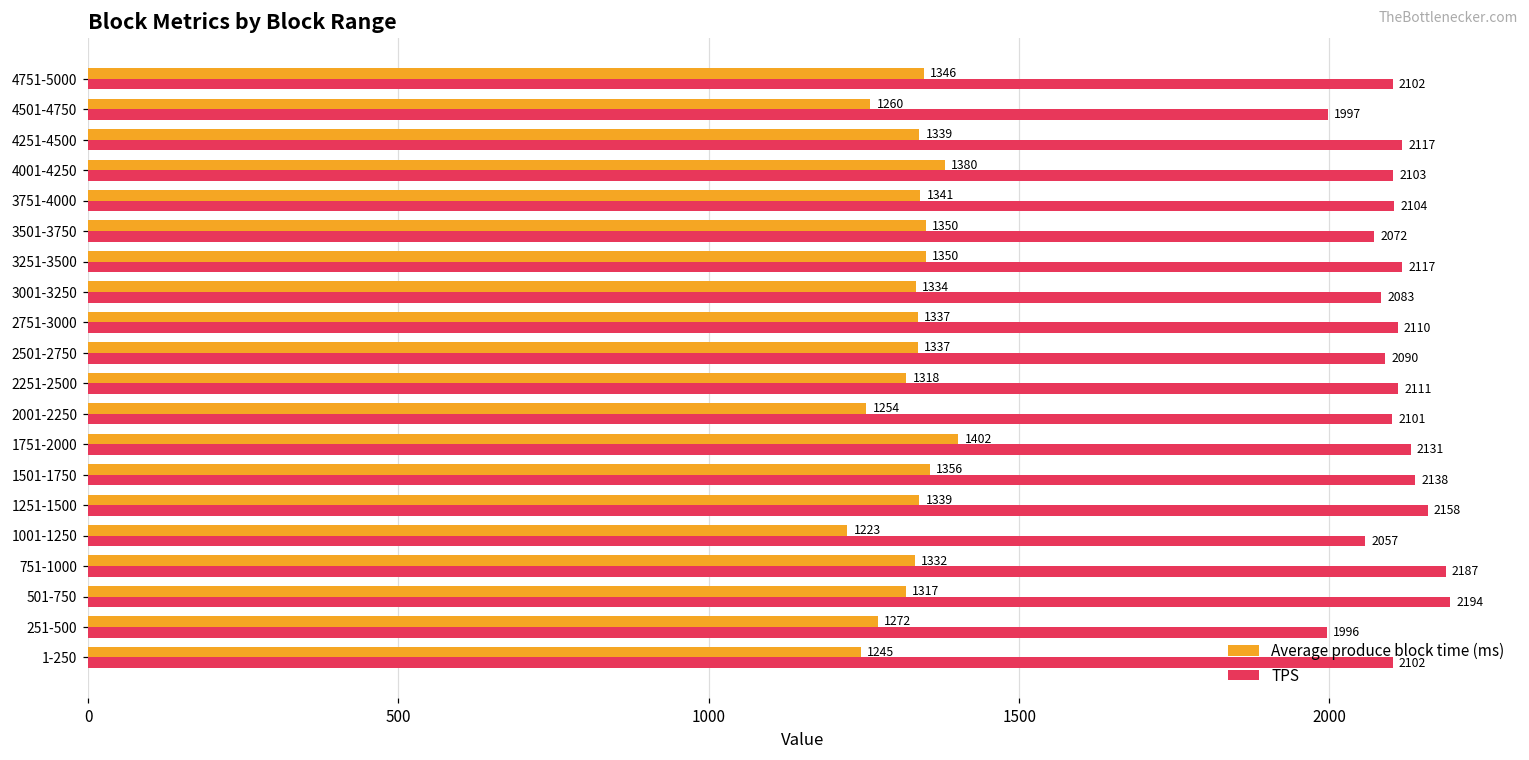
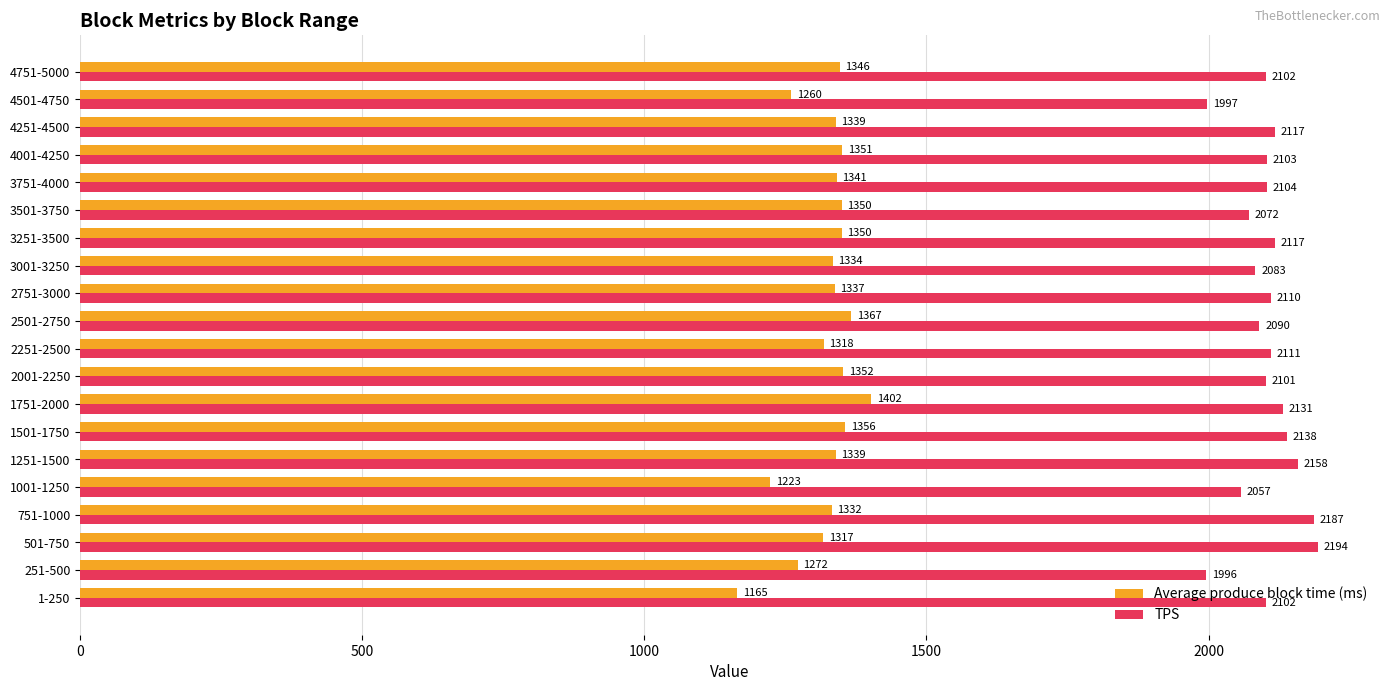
Average produce block time (ms), 4001-4250: 1380 -> 1351
Average produce block time (ms), 2501-2750: 1337 -> 1367
Average produce block time (ms), 2001-2250: 1254 -> 1352
Average produce block time (ms), 1-250: 1245 -> 1165
